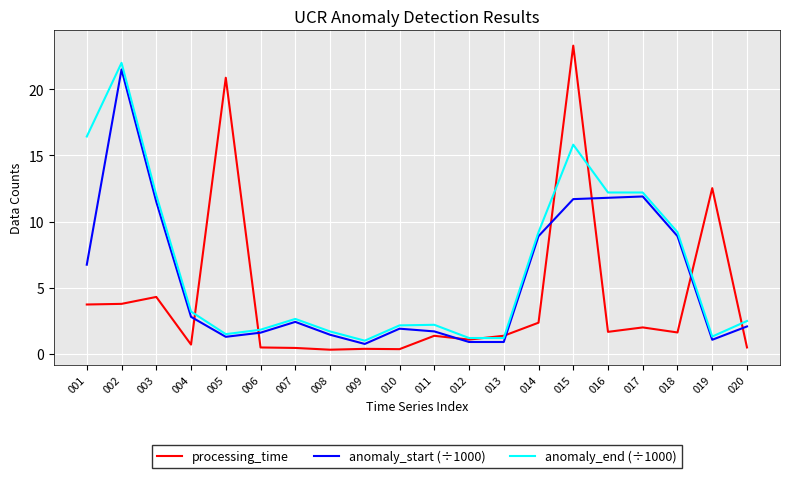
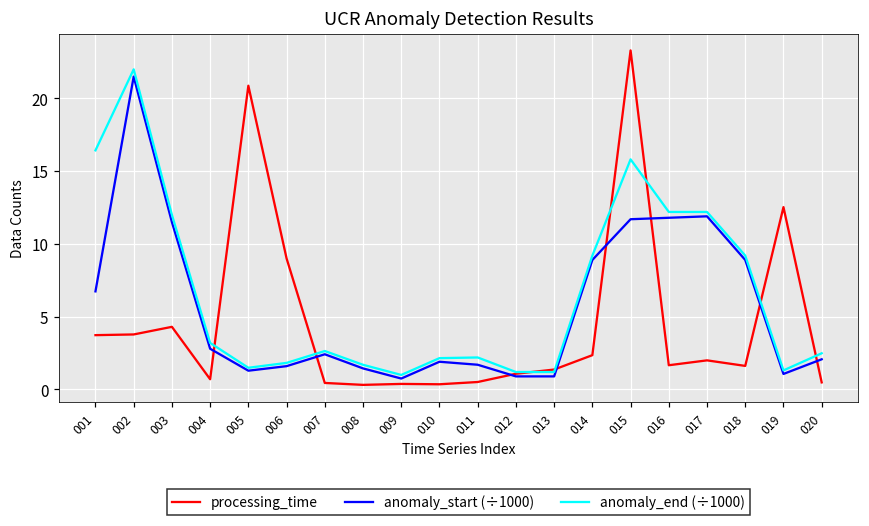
processing_time, 006: 0.5 -> 9.0
processing_time, 011: 1.4 -> 0.5
